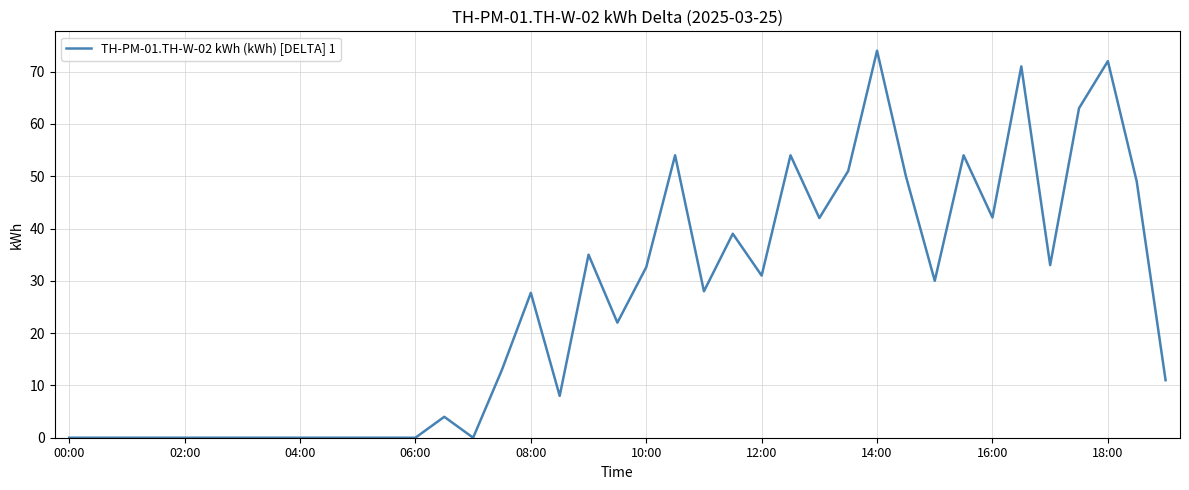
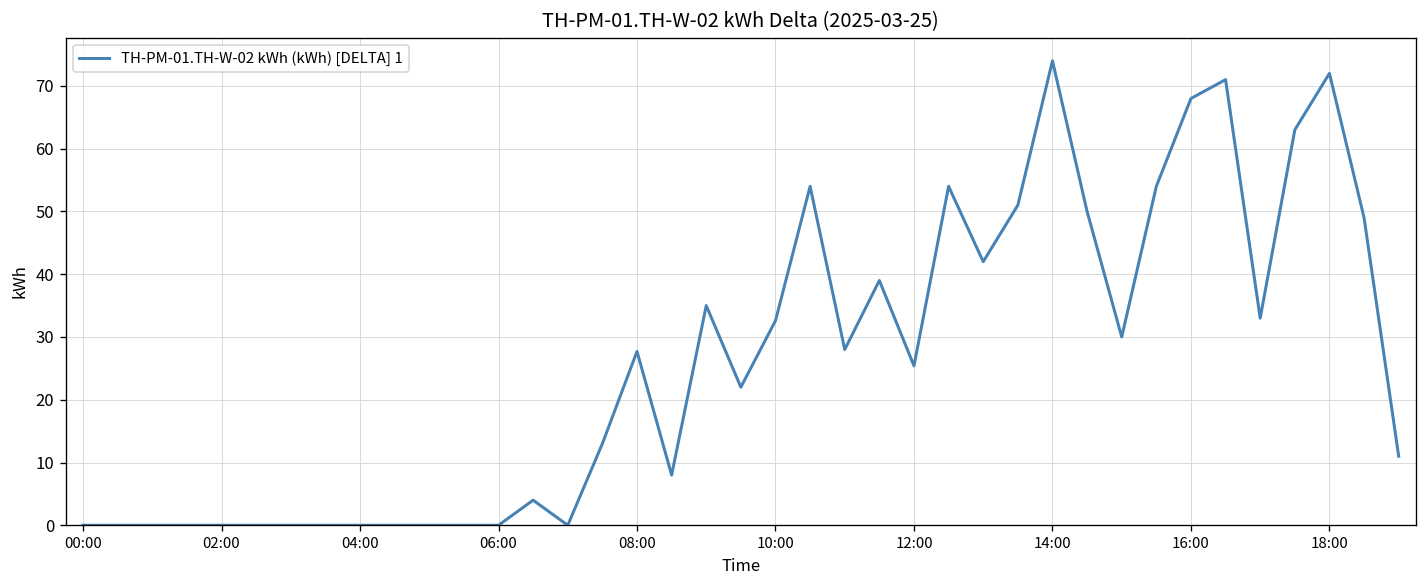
12:00: 31 -> 25
16:00: 42 -> 68
